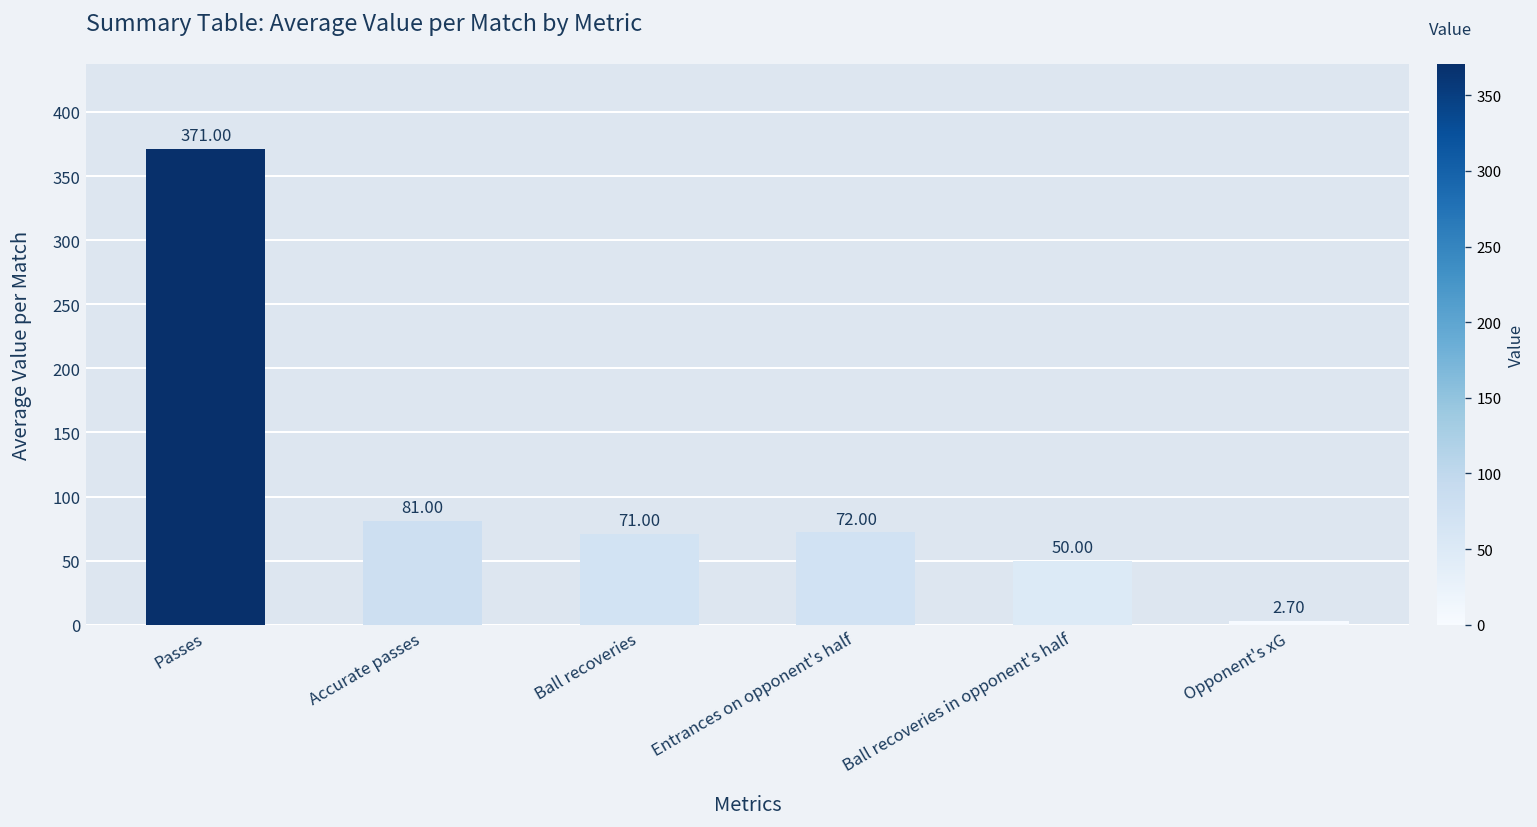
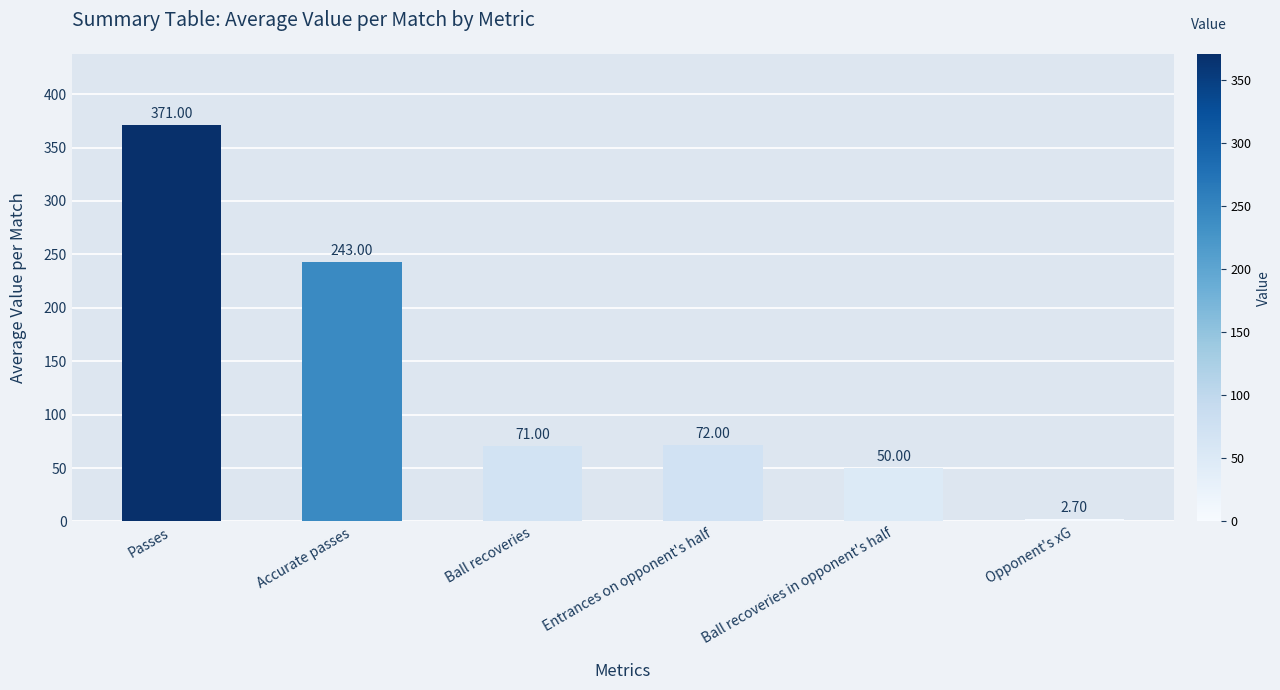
Accurate passes: 81.00 -> 243.00
